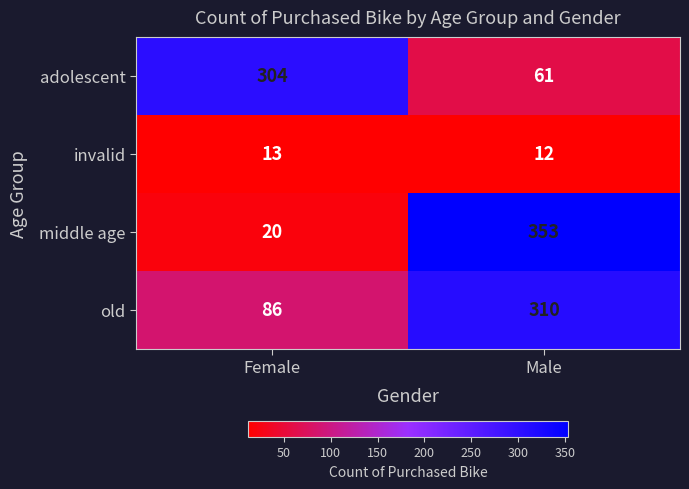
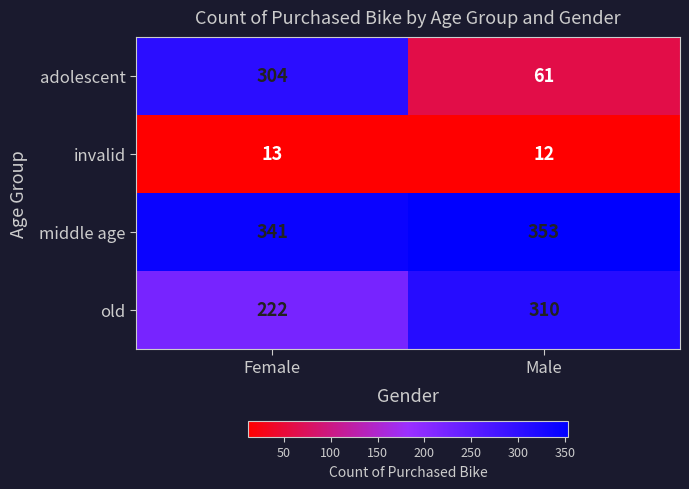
middle age, Female: 20 -> 341
old, Female: 86 -> 222
